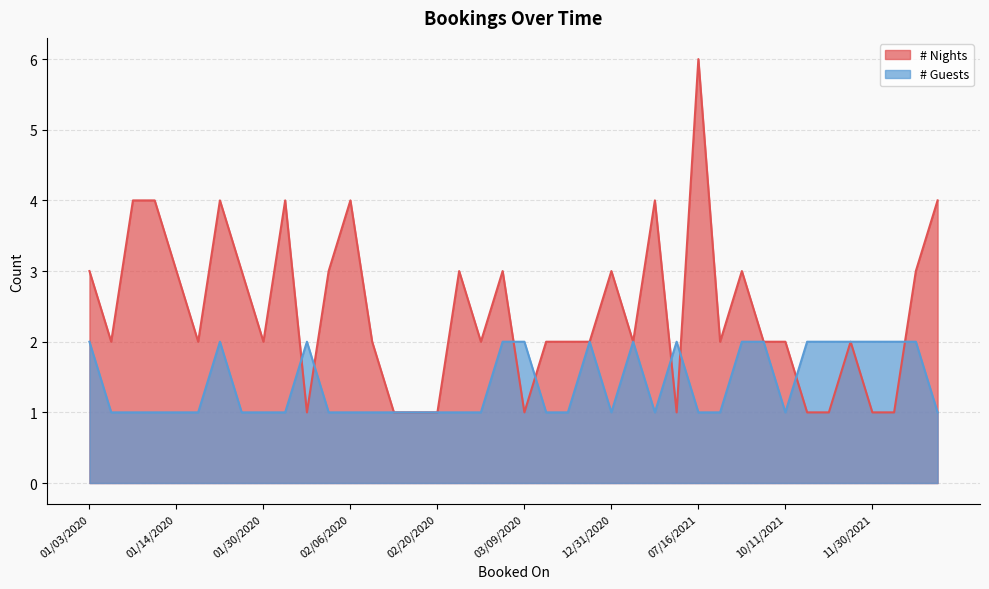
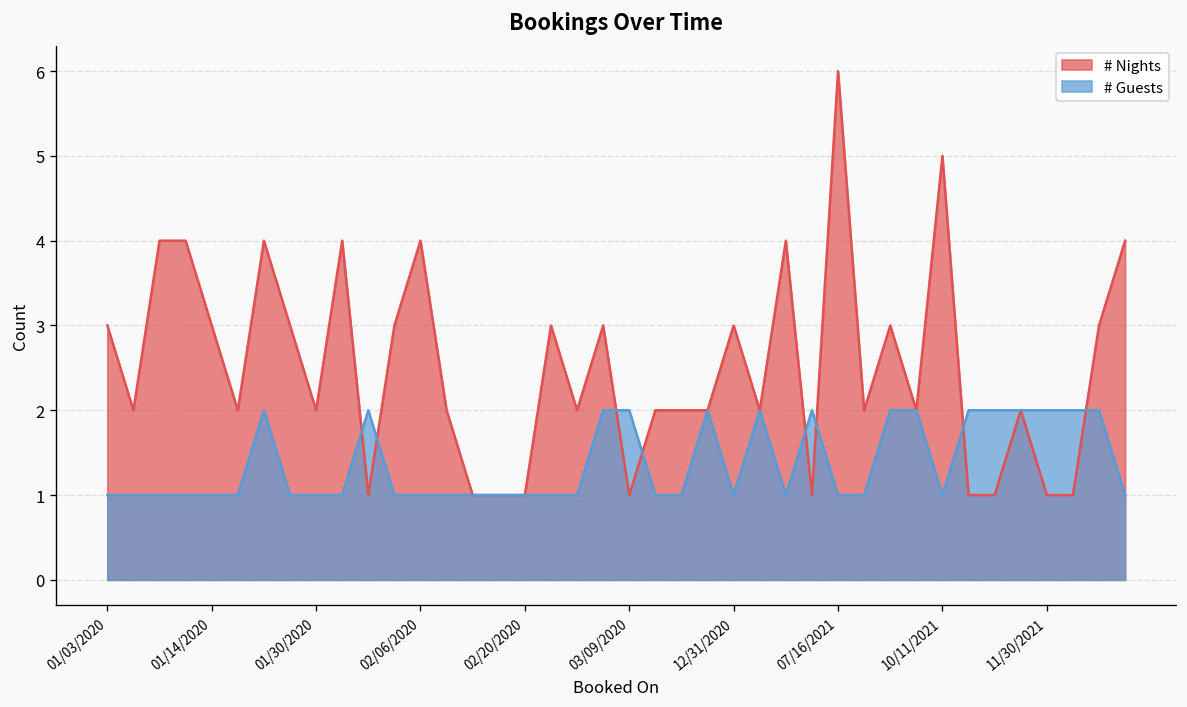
# Guests, 01/03/2020: 2 -> 1
# Nights, 10/11/2021: 2 -> 5
